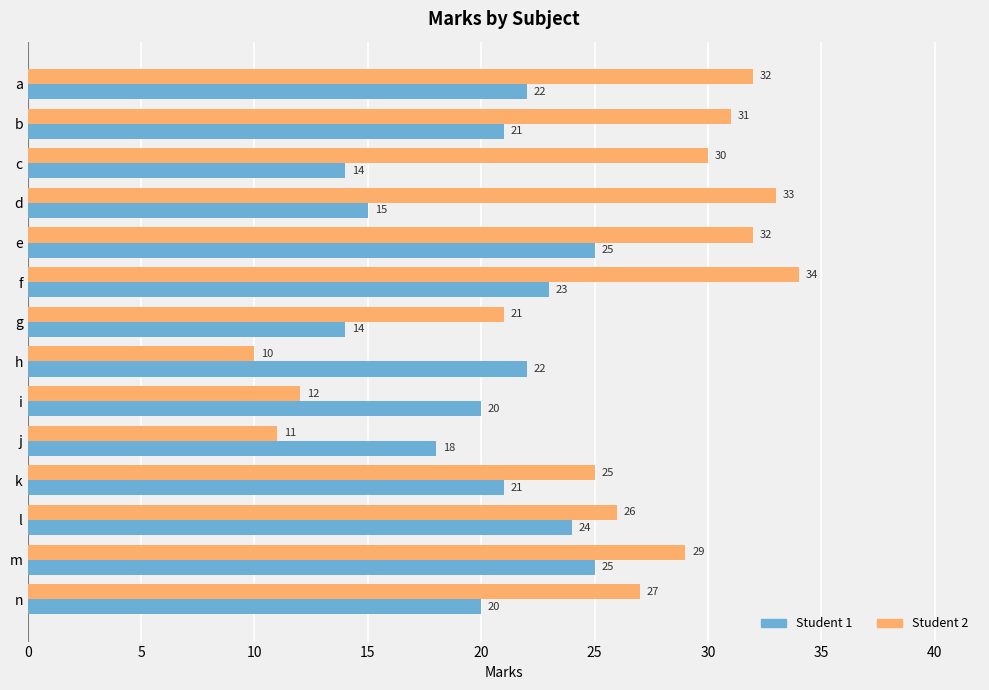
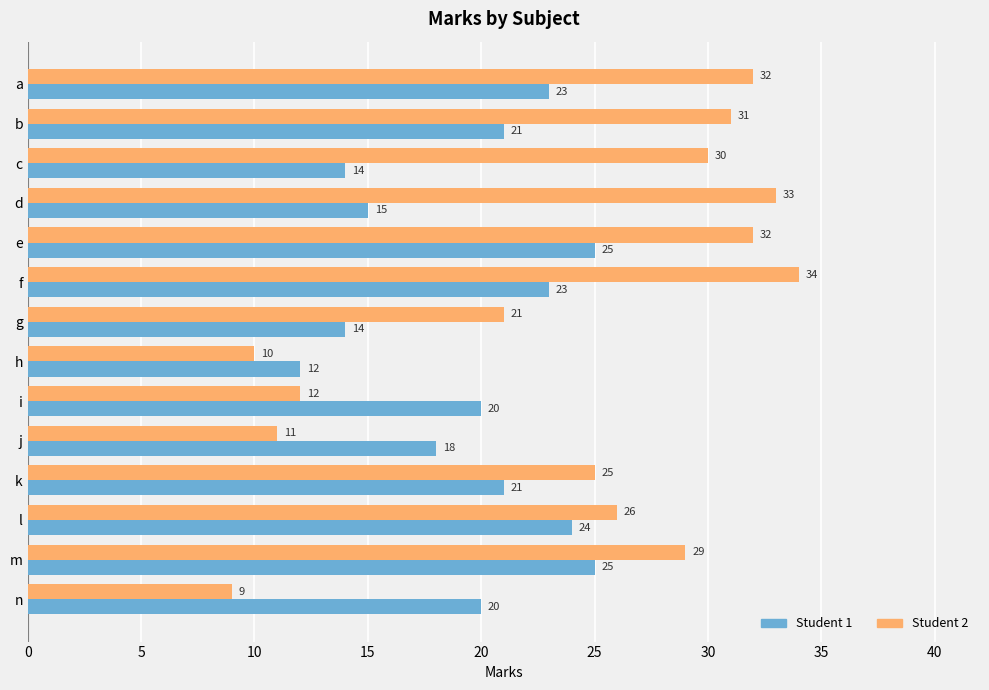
Student 1, a: 22 -> 23
Student 1, h: 22 -> 12
Student 2, n: 27 -> 9
